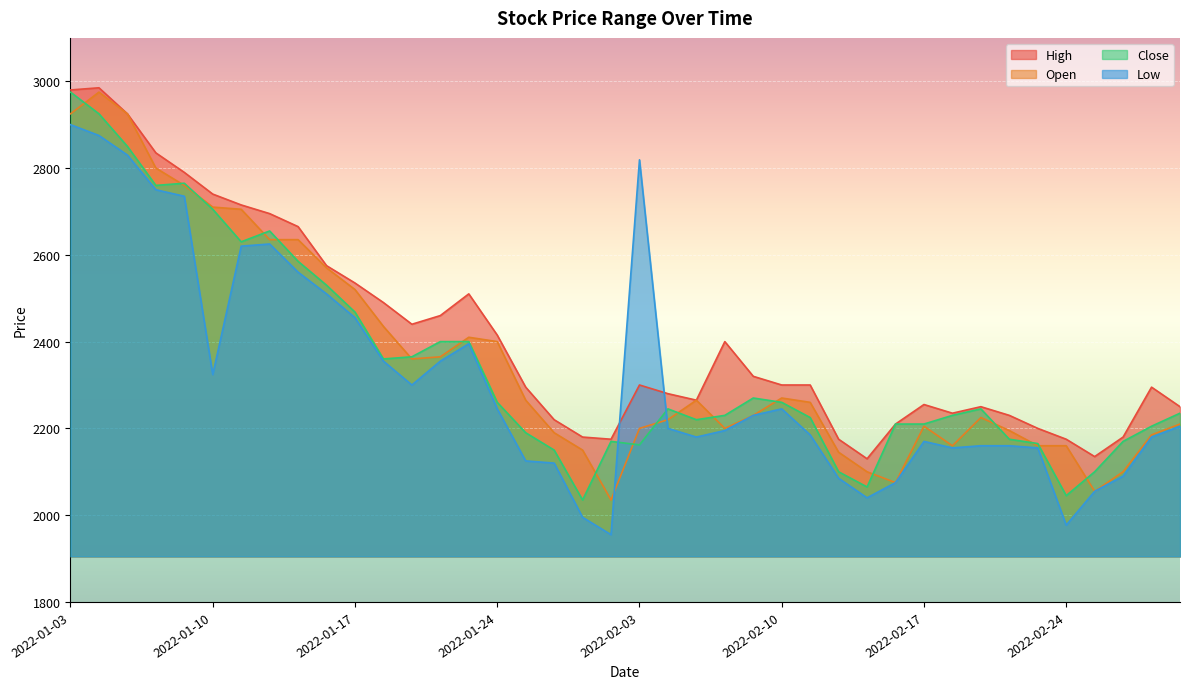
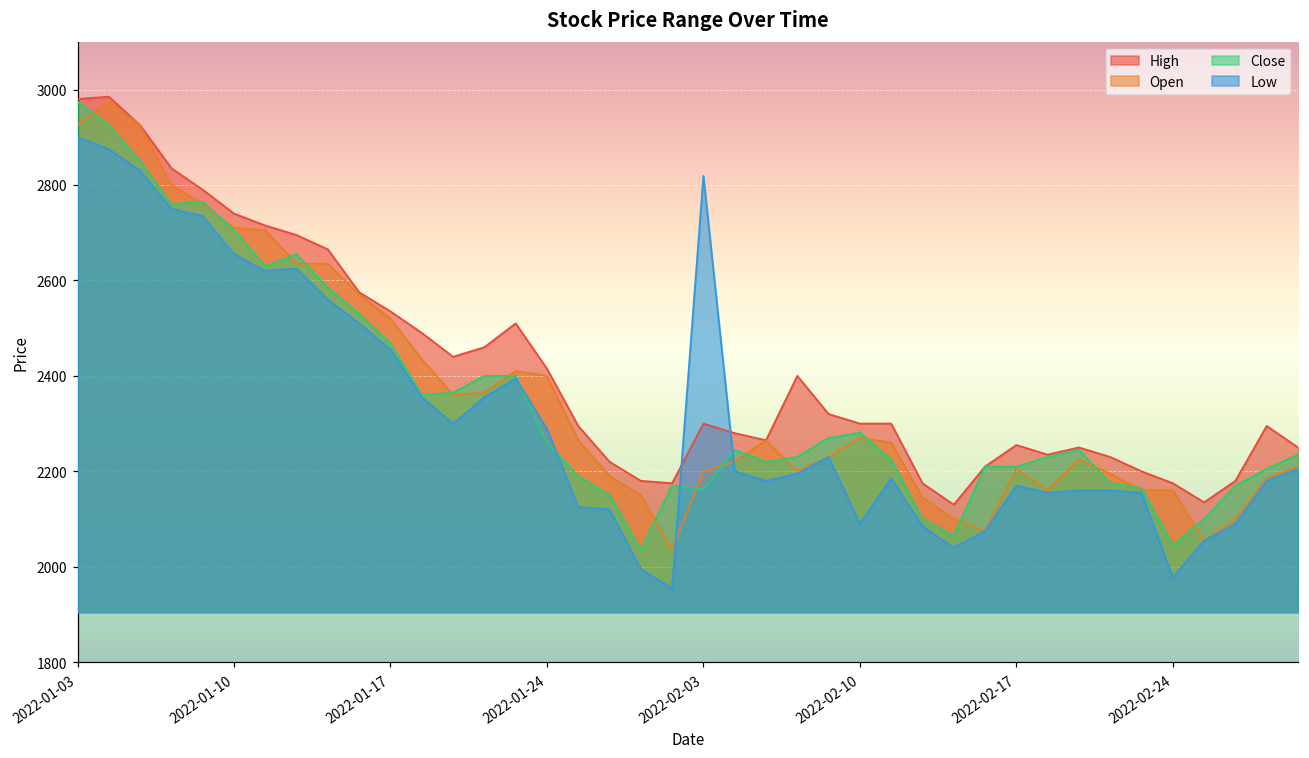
Low, 2022-01-10: 2320 -> 2660
Low, 2022-01-24: 2250 -> 2290
Close, 2022-02-10: 2260 -> 2280
Low, 2022-02-10: 2250 -> 2090
